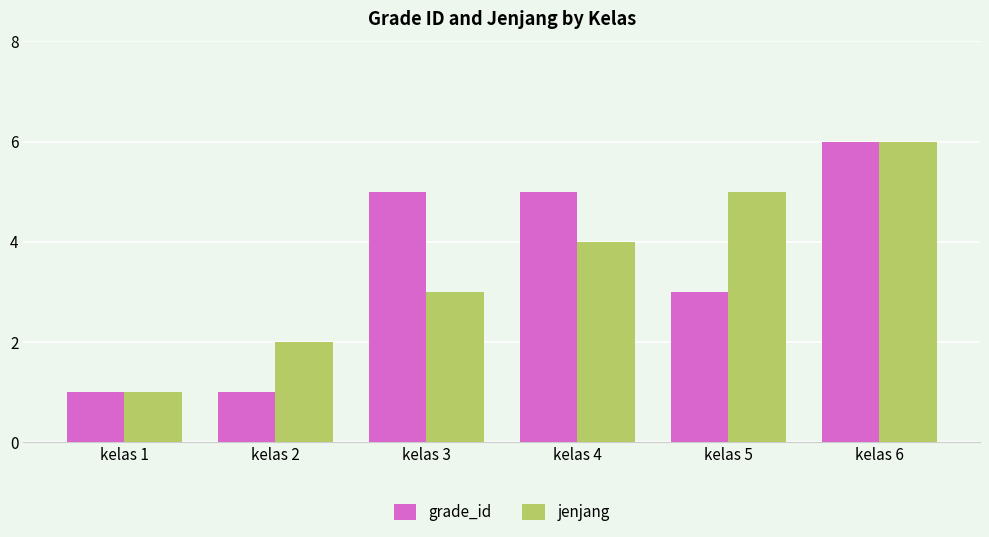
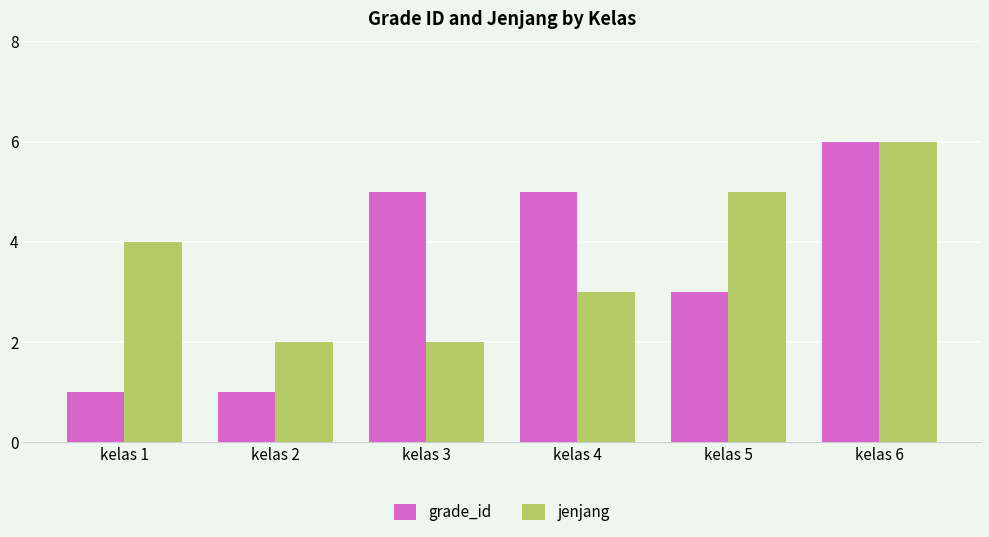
jenjang, kelas 1: 1 -> 4
jenjang, kelas 3: 3 -> 2
jenjang, kelas 4: 4 -> 3
